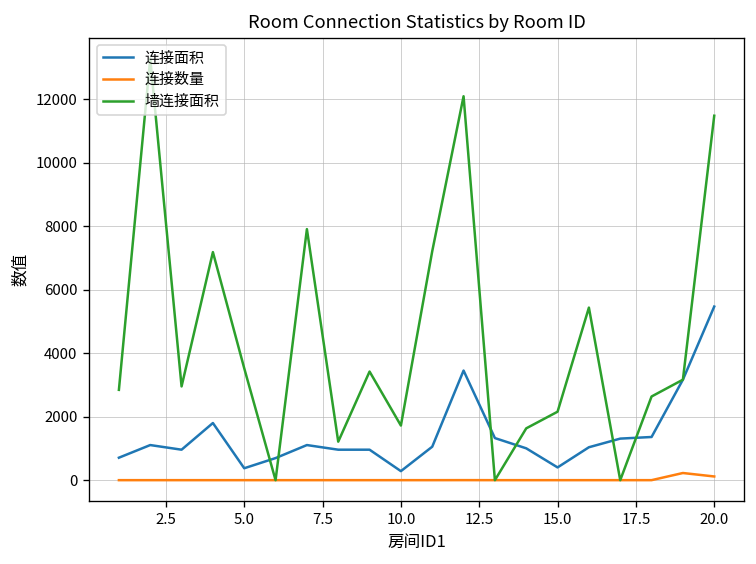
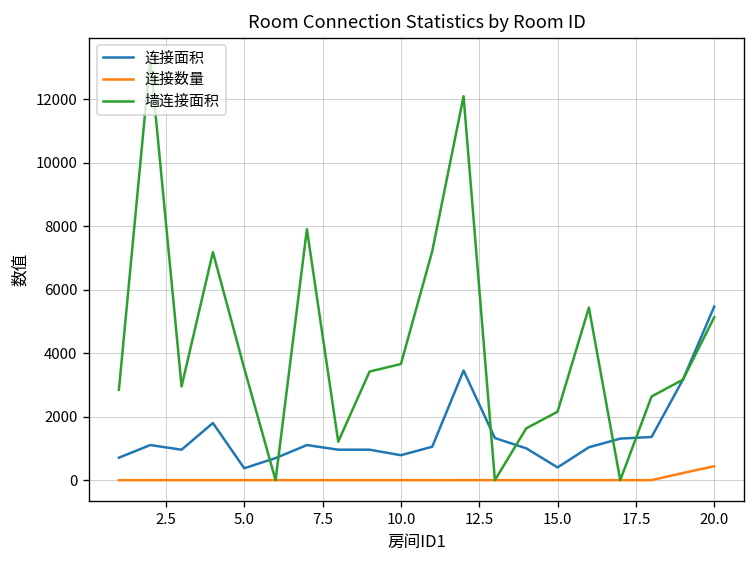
连接面积, 10.0: 300 -> 800
墙连接面积, 10.0: 1700 -> 3700
连接数量, 20.0: 100 -> 400
墙连接面积, 20.0: 11500 -> 5100
